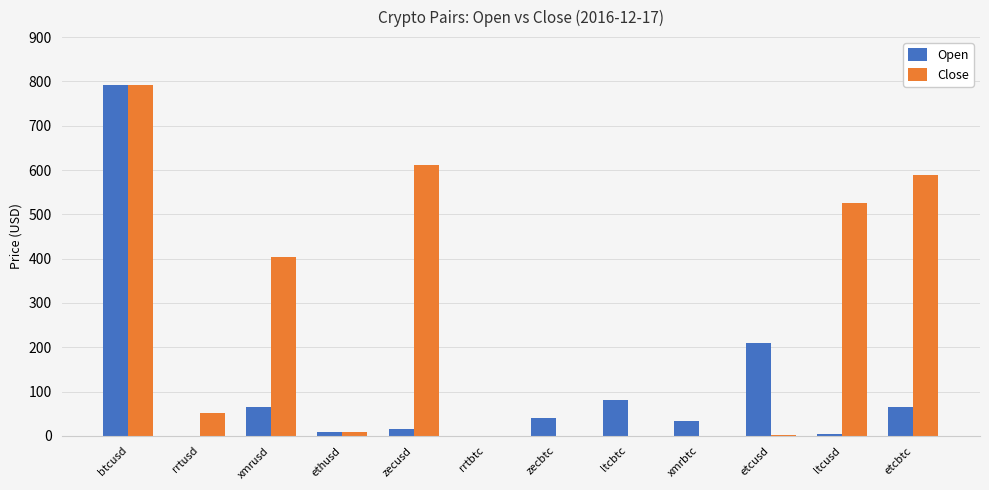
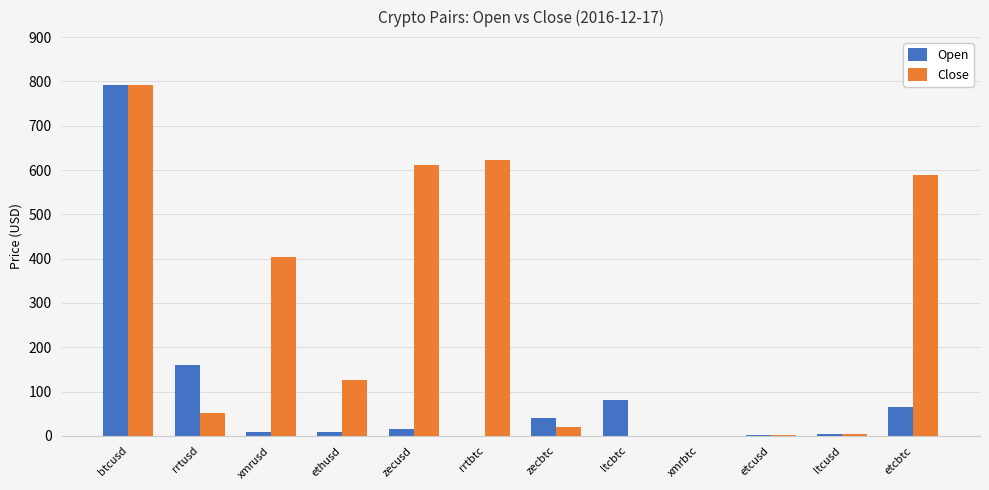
Open, rrtusd: 0 -> 160
Open, xmrusd: 70 -> 10
Close, ethusd: 10 -> 130
Close, rrtbtc: 0 -> 620
Close, zecbtc: 0 -> 20
Open, xmrbtc: 30 -> 0
Open, etcusd: 210 -> 0
Close, ltcusd: 520 -> 0
